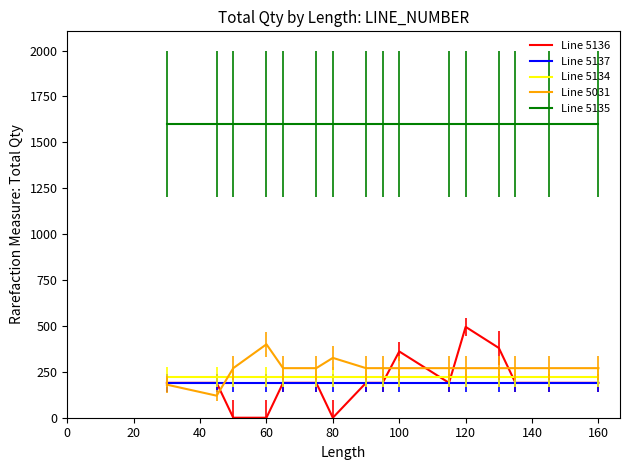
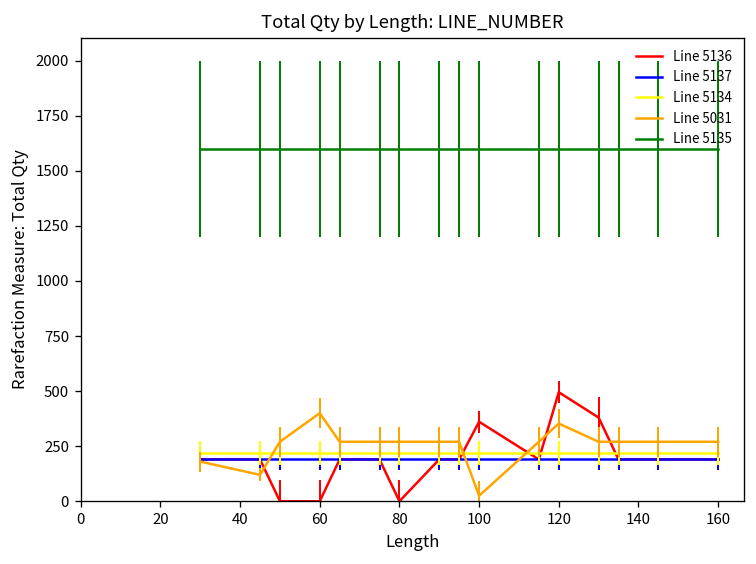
Line 5031, 80: 330 -> 270
Line 5031, 100: 270 -> 30
Line 5031, 120: 270 -> 350
